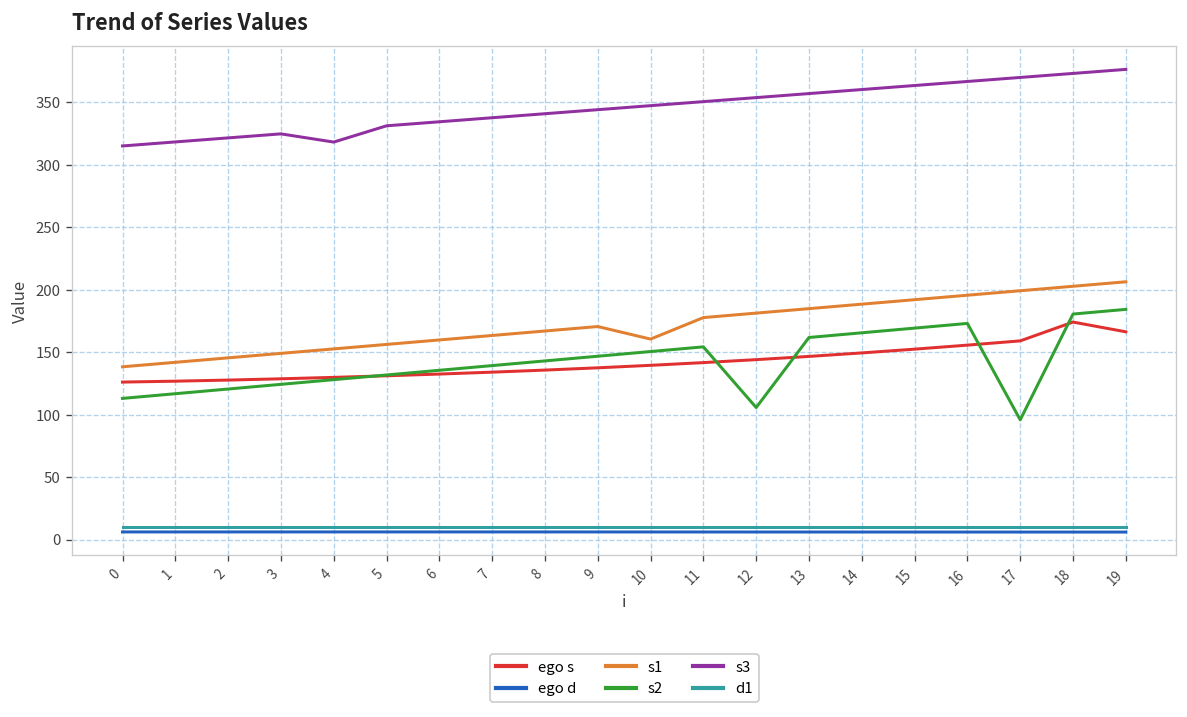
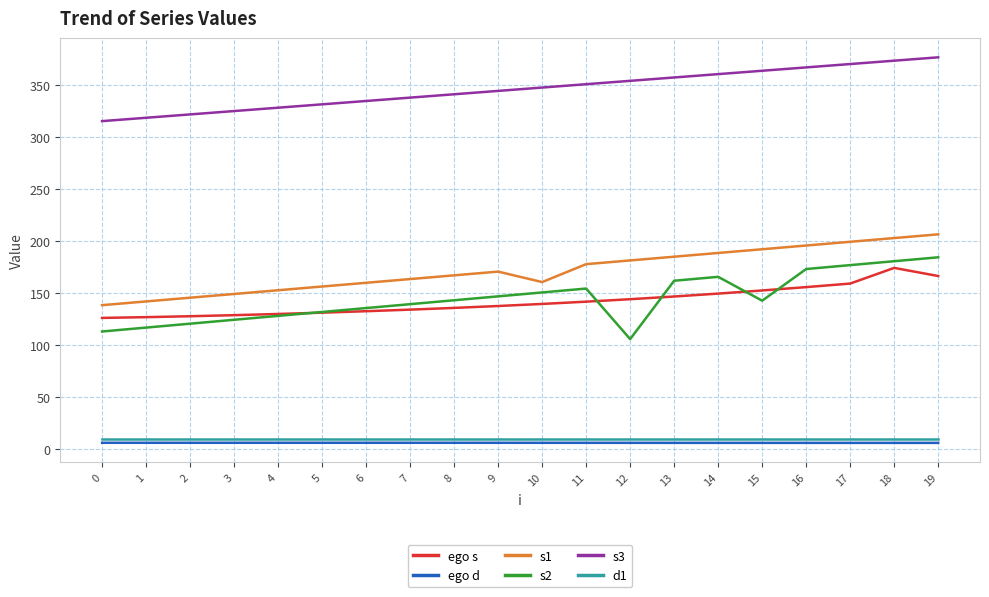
s3, 4: 318 -> 328
s2, 15: 169 -> 143
s2, 17: 96 -> 177
